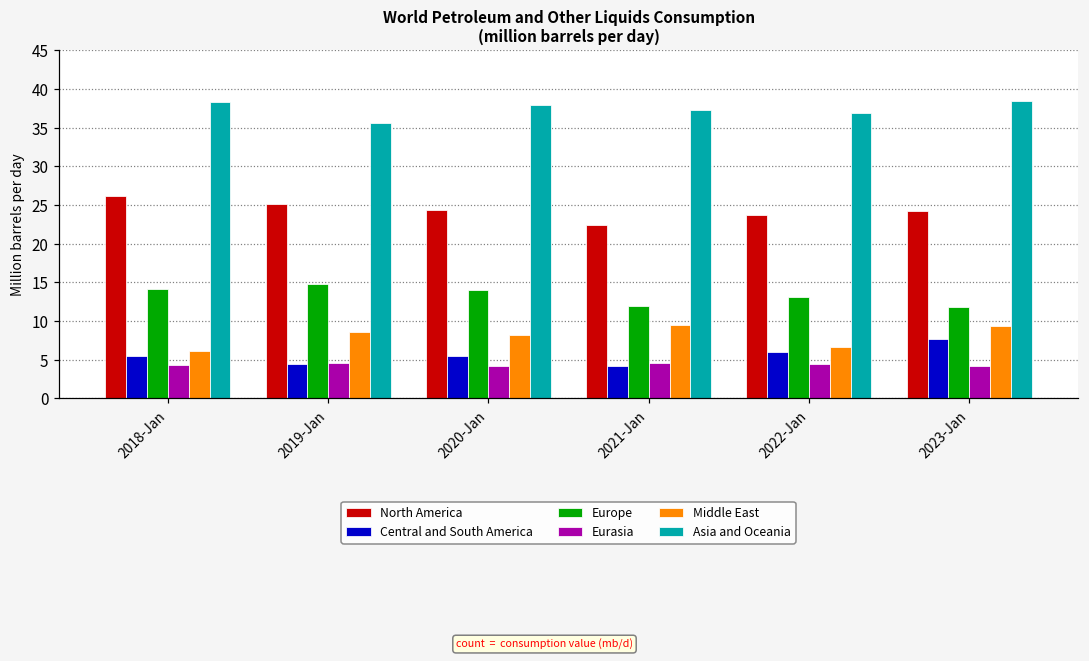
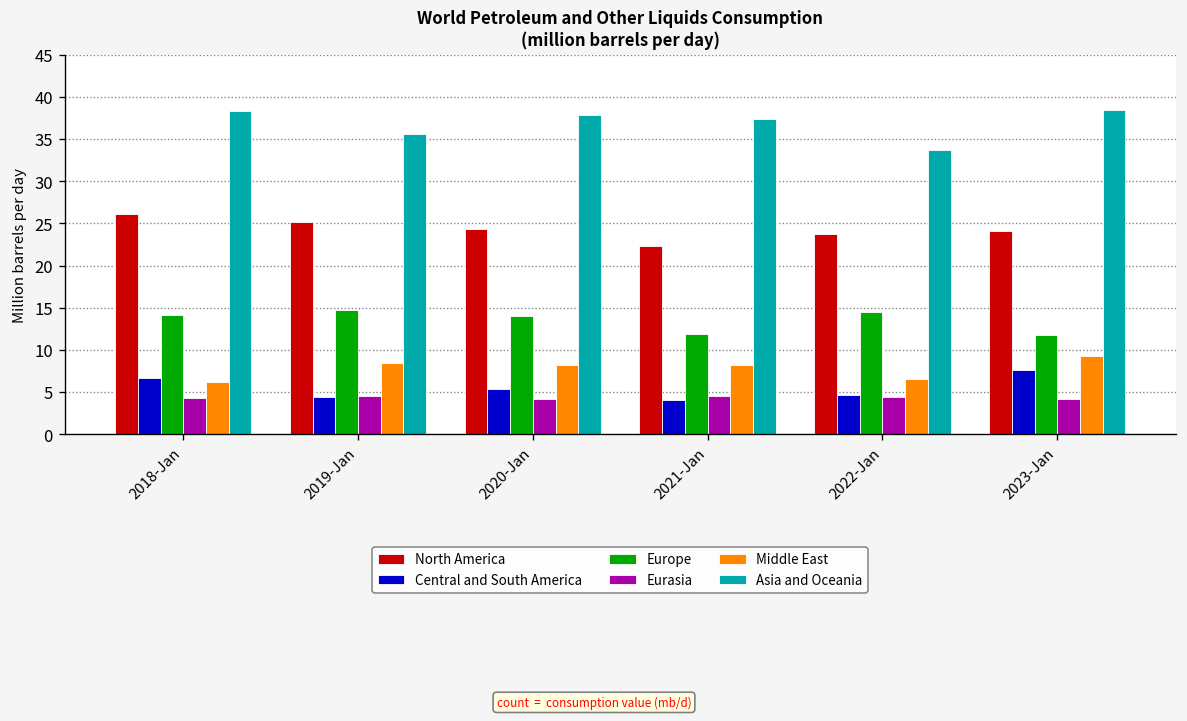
Central and South America, 2018-Jan: 5 -> 7
Middle East, 2021-Jan: 9 -> 8
Central and South America, 2022-Jan: 6 -> 5
Europe, 2022-Jan: 13 -> 15
Asia and Oceania, 2022-Jan: 37 -> 34
